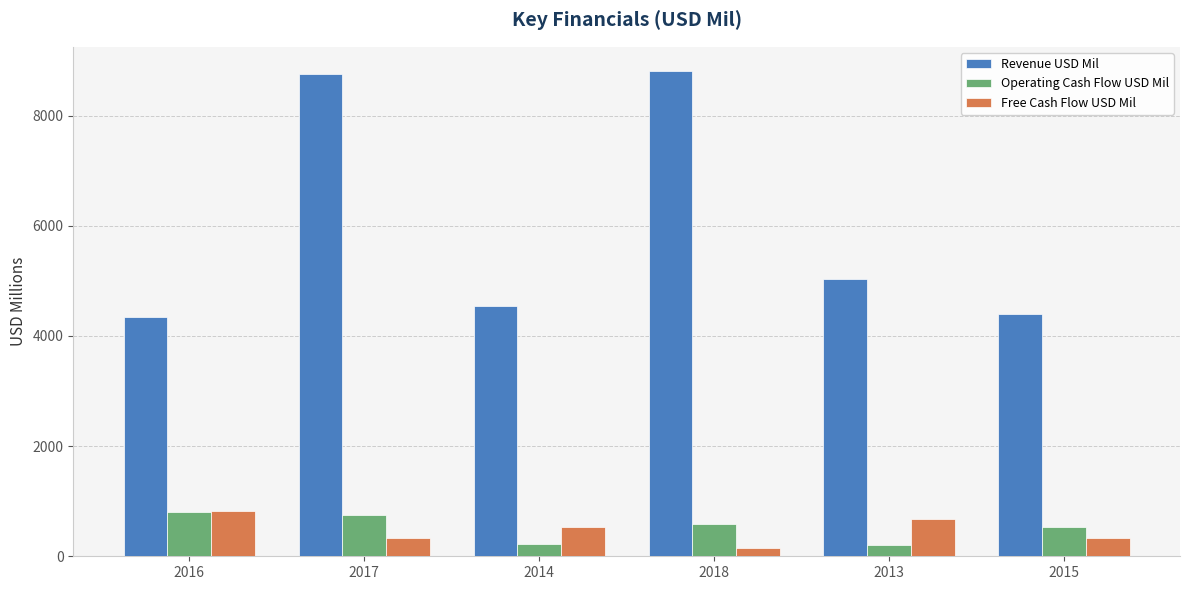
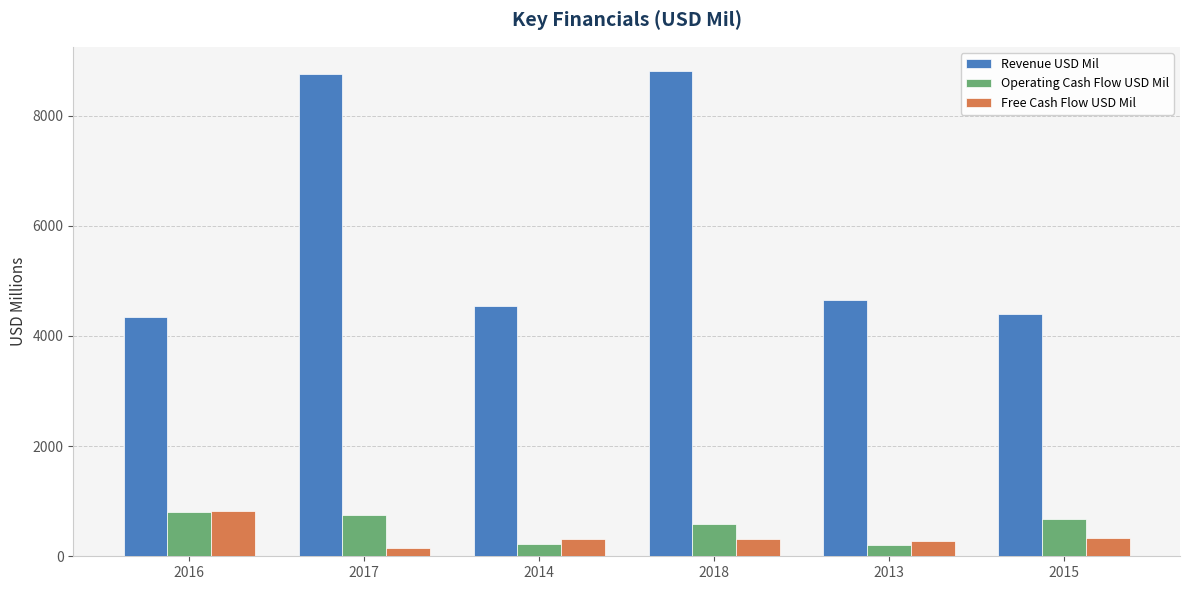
Free Cash Flow USD Mil, 2017: 300 -> 100
Free Cash Flow USD Mil, 2014: 500 -> 300
Free Cash Flow USD Mil, 2018: 200 -> 300
Revenue USD Mil, 2013: 5000 -> 4600
Free Cash Flow USD Mil, 2013: 700 -> 300
Operating Cash Flow USD Mil, 2015: 500 -> 700
